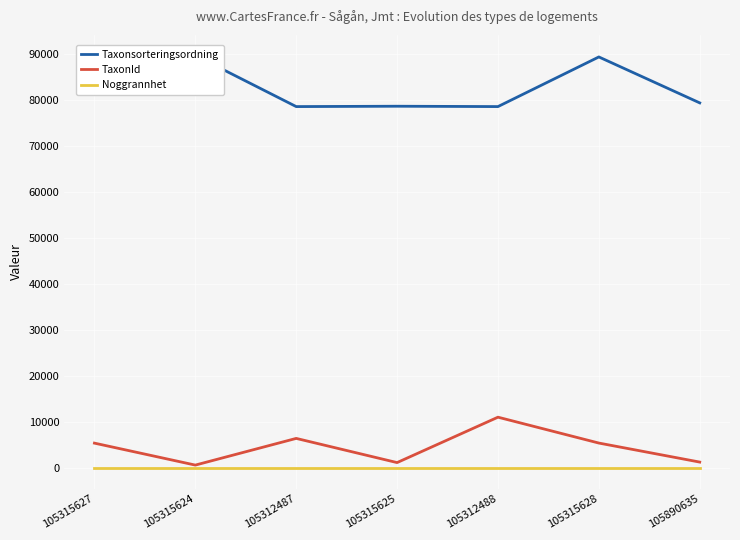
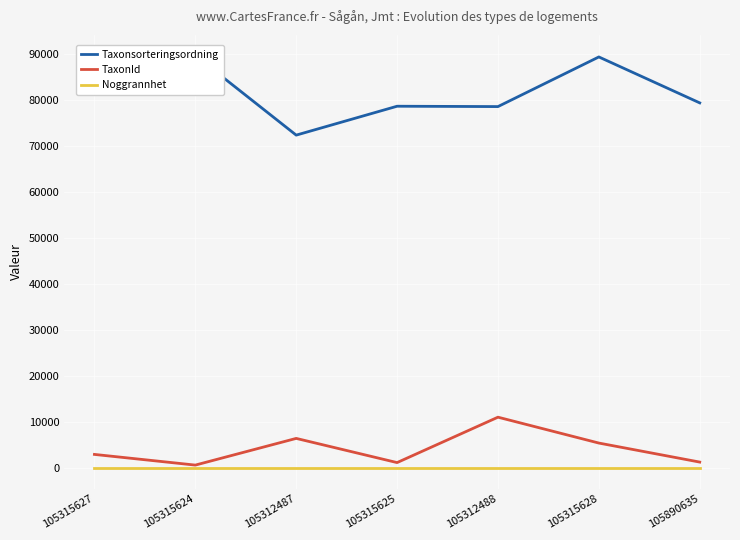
TaxonId, 105315627: 5000 -> 3000
Taxonsorteringsordning, 105312487: 79000 -> 72000
